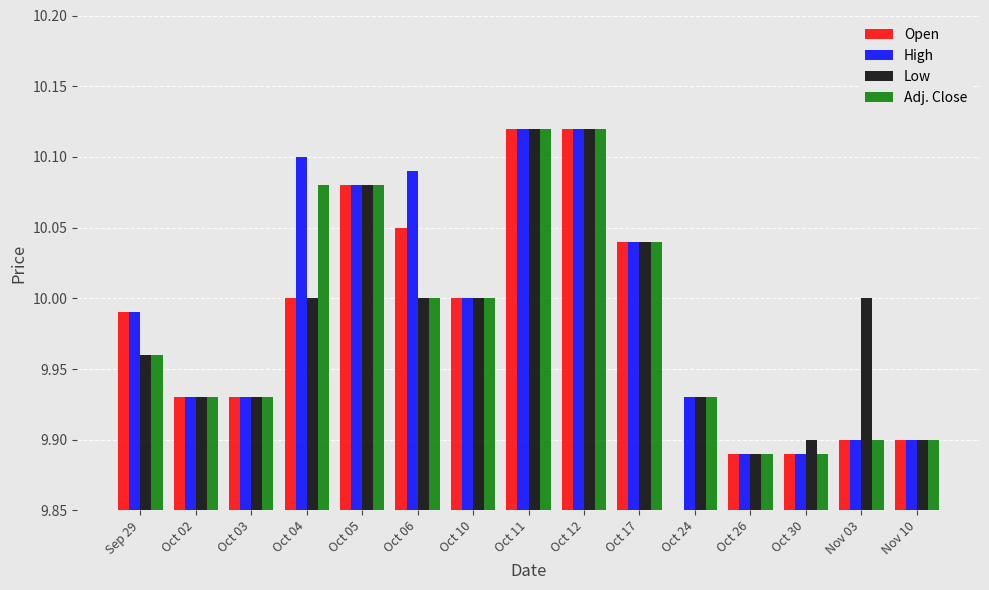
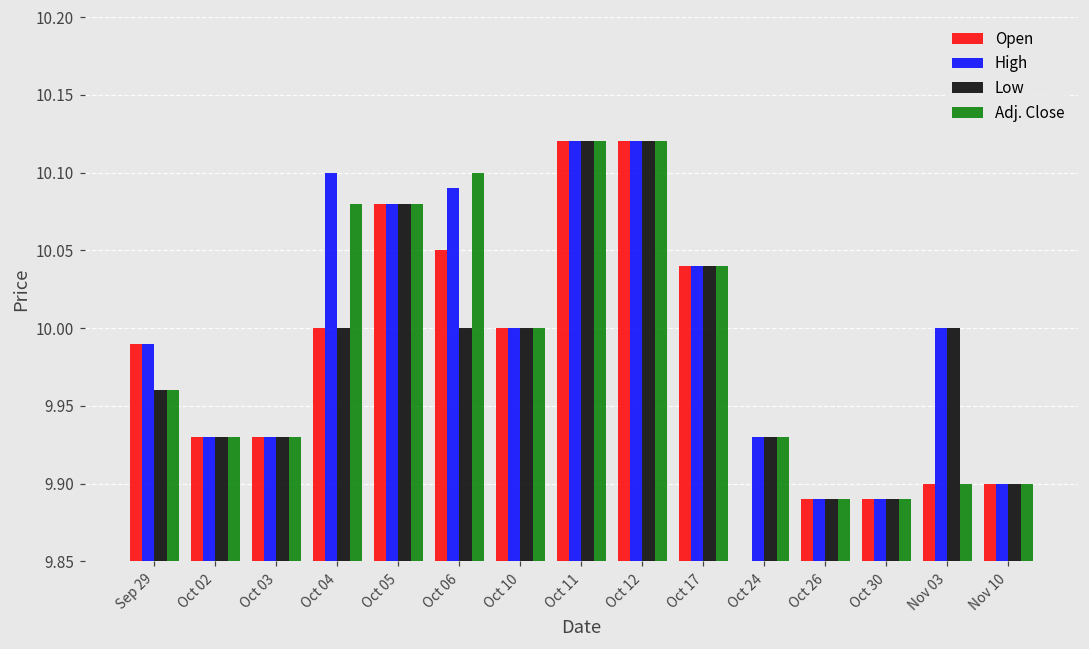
Adj. Close, Oct 06: 10.0 -> 10.1
Low, Oct 30: 9.90 -> 9.89
High, Nov 03: 9.9 -> 10.0
